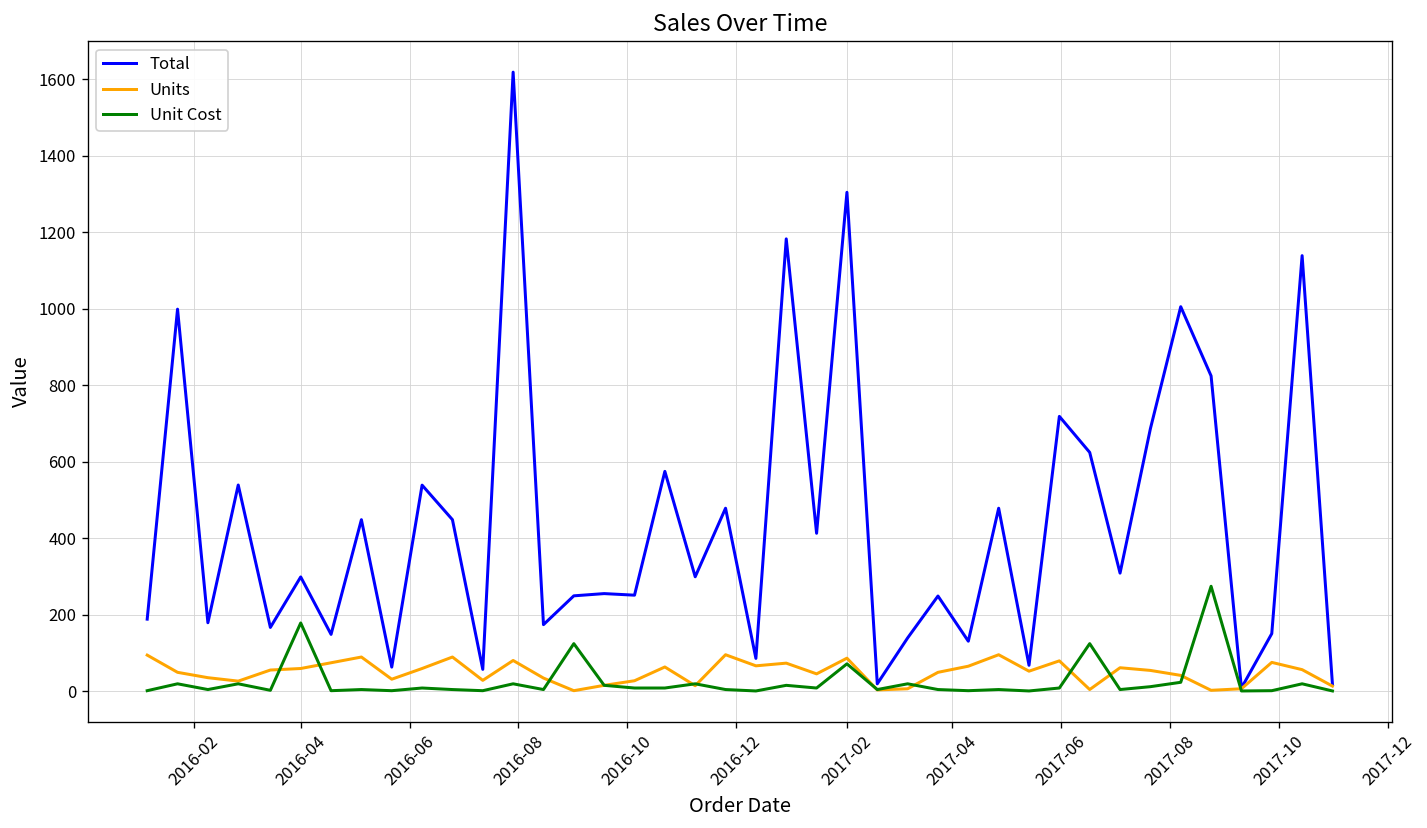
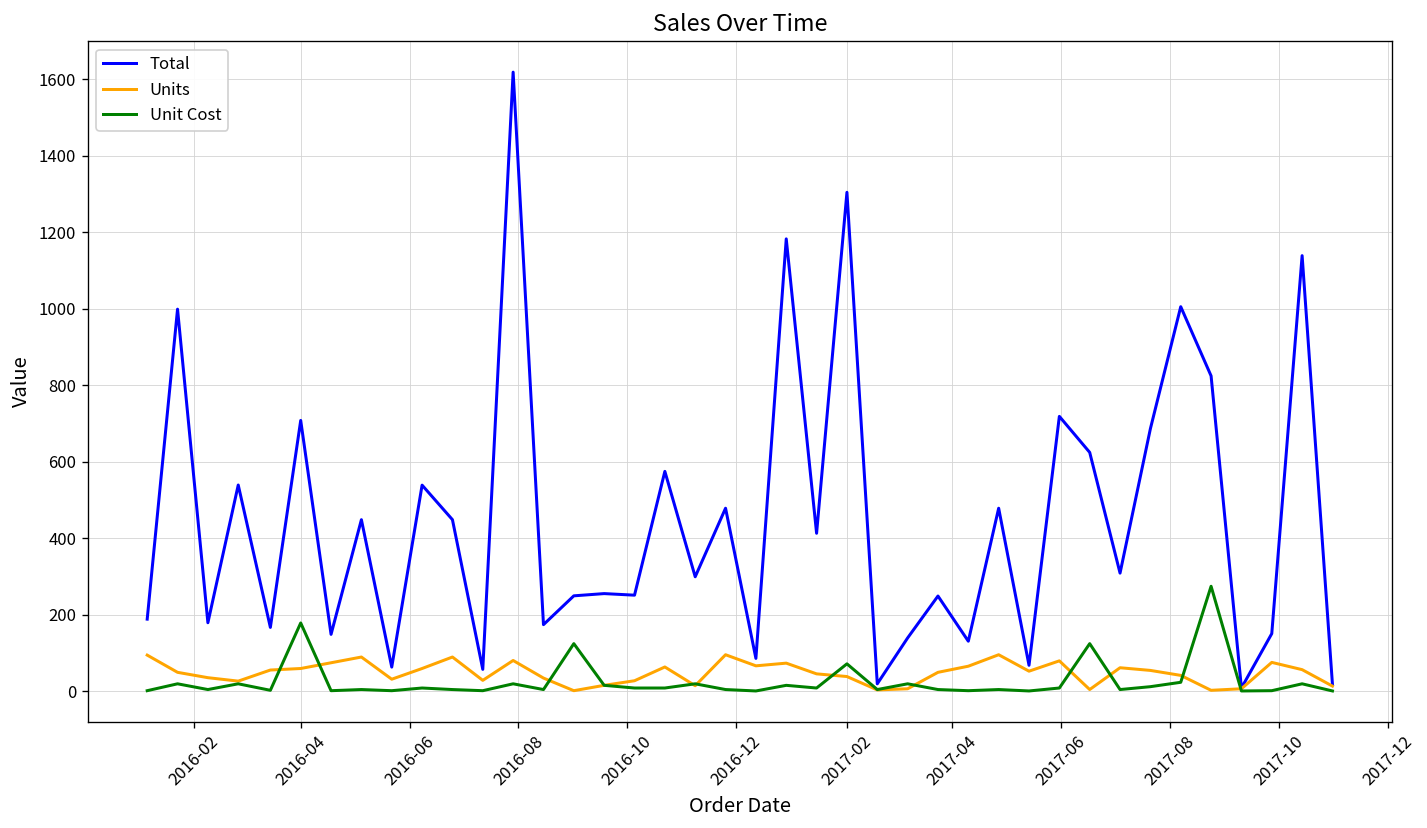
Total, 2016-04: 300 -> 710
Units, 2017-02: 90 -> 40
